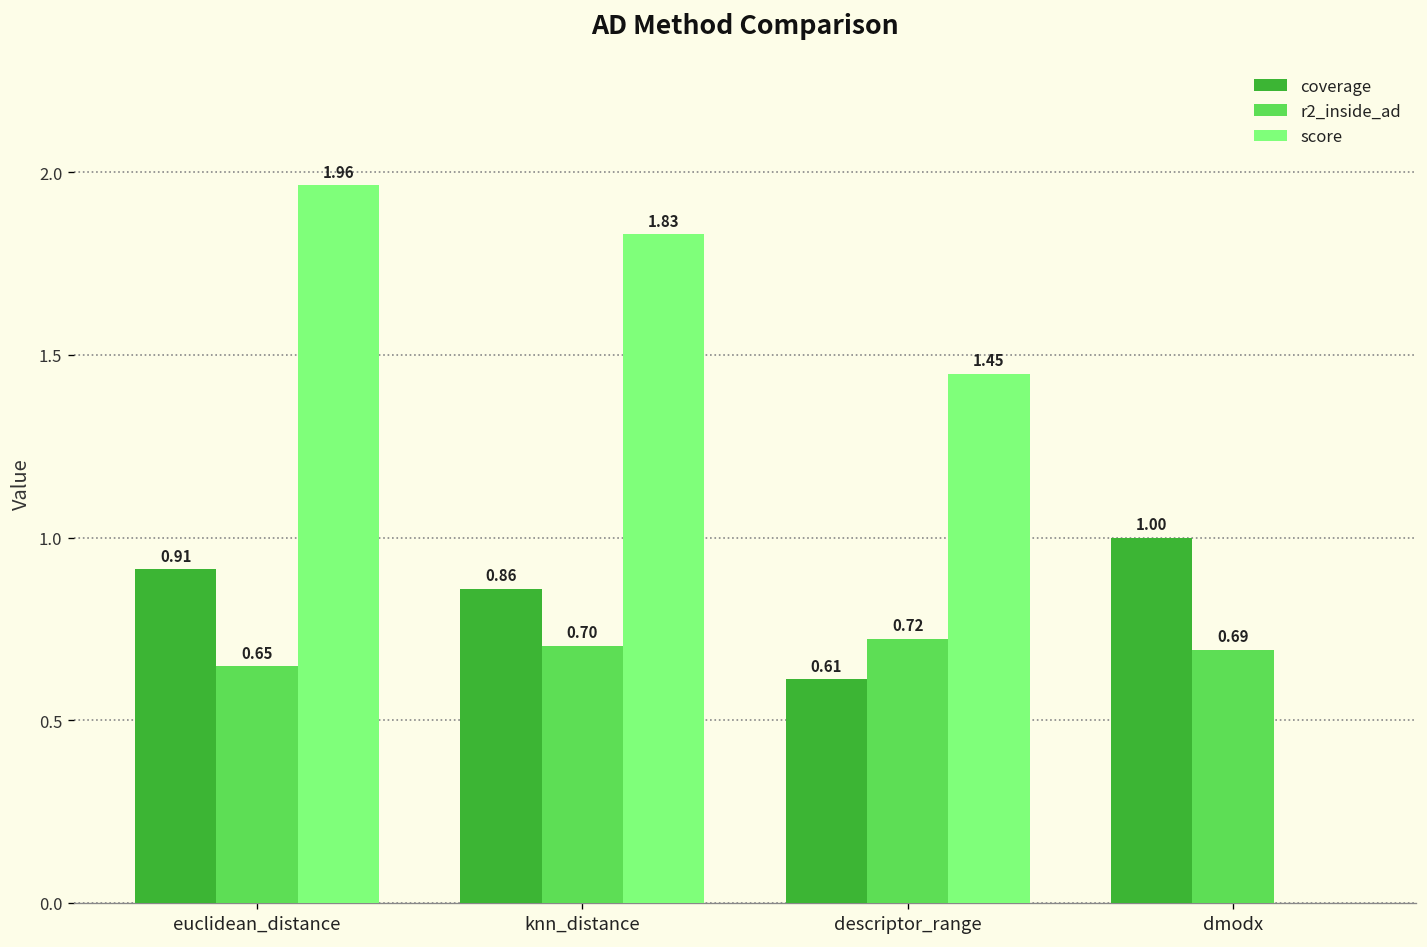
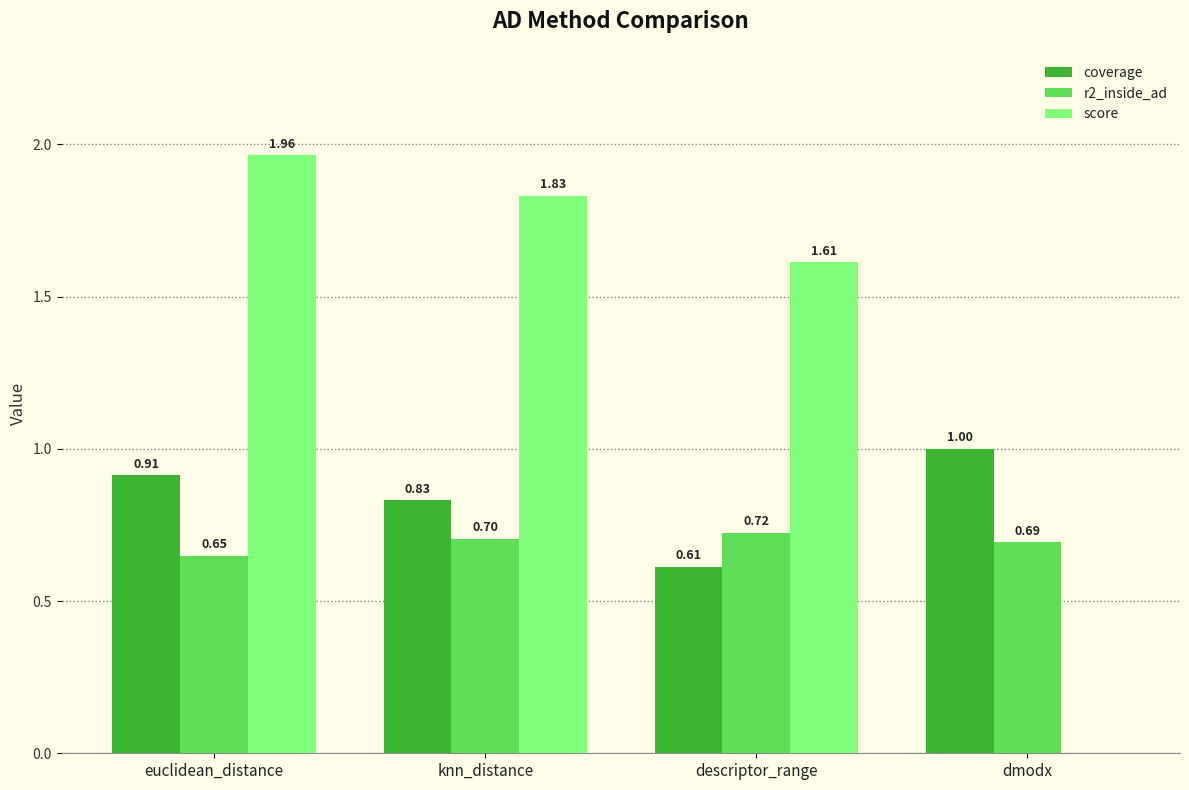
coverage, knn_distance: 0.86 -> 0.83
score, descriptor_range: 1.45 -> 1.61
